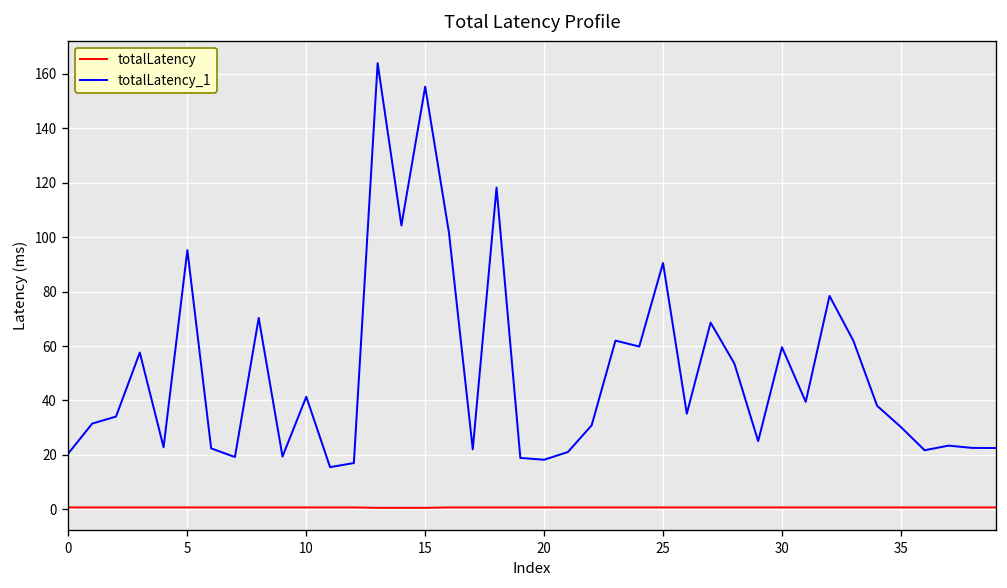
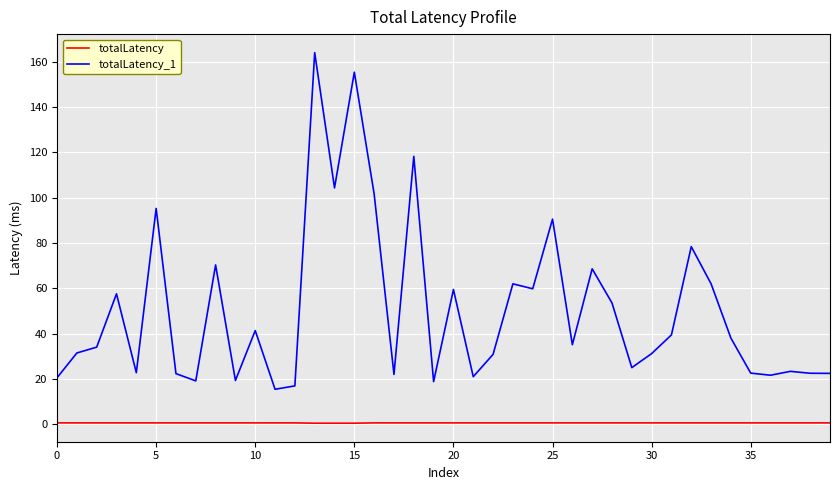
totalLatency_1, 20: 18 -> 60
totalLatency_1, 30: 60 -> 31
totalLatency_1, 35: 30 -> 23
